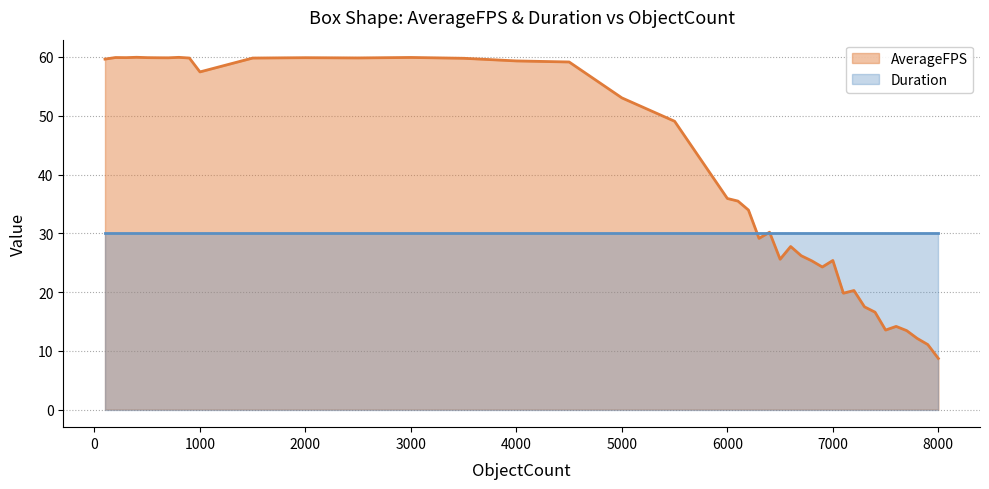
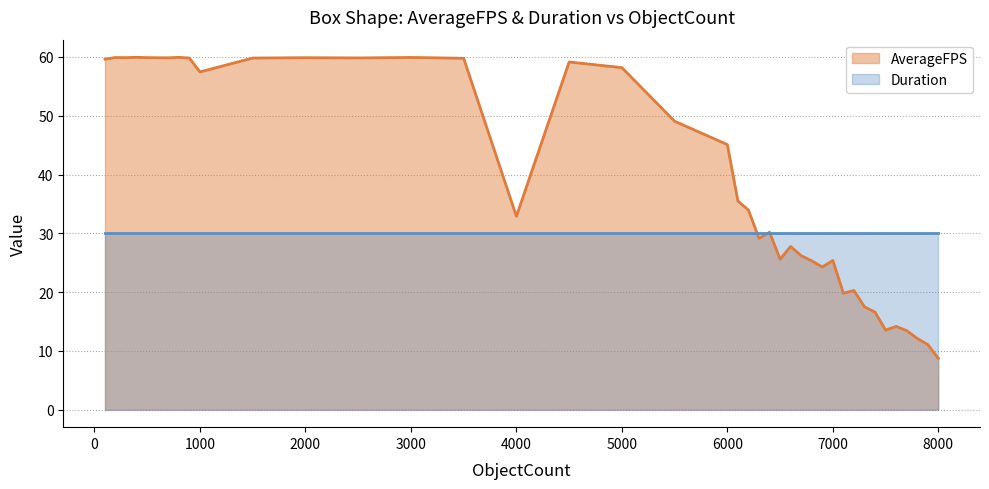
AverageFPS, 4000: 59 -> 33
AverageFPS, 5000: 53 -> 58
AverageFPS, 6000: 36 -> 45
